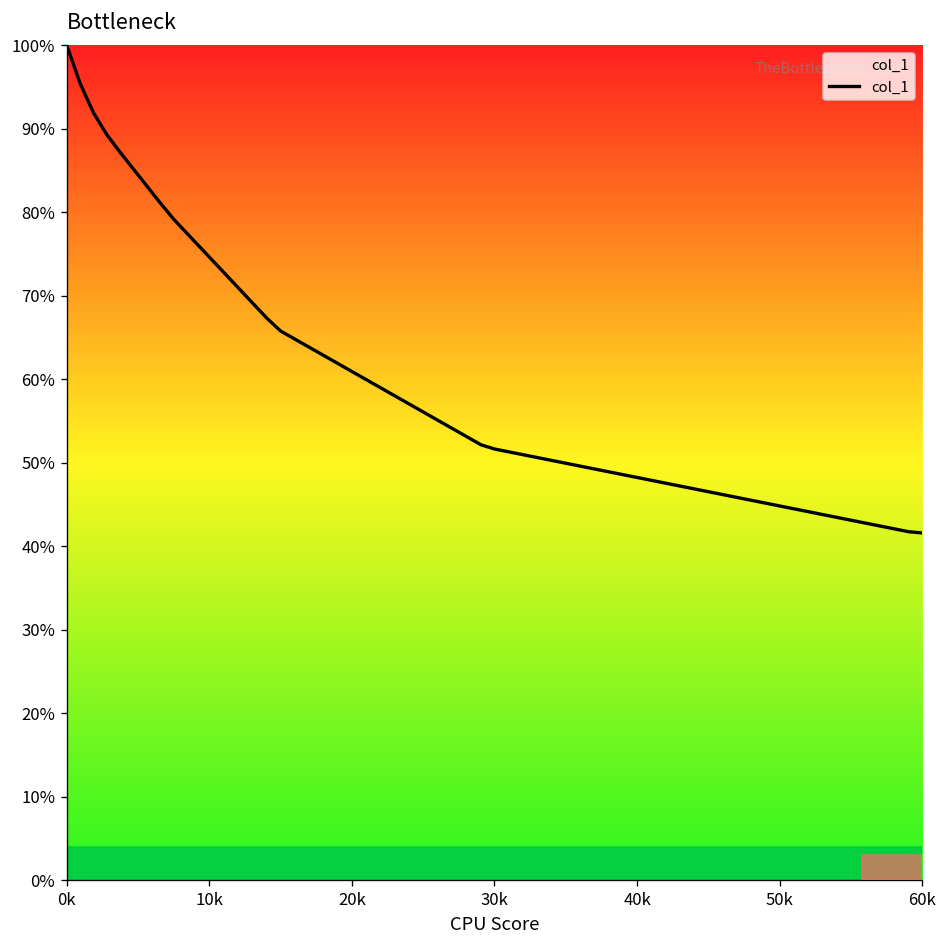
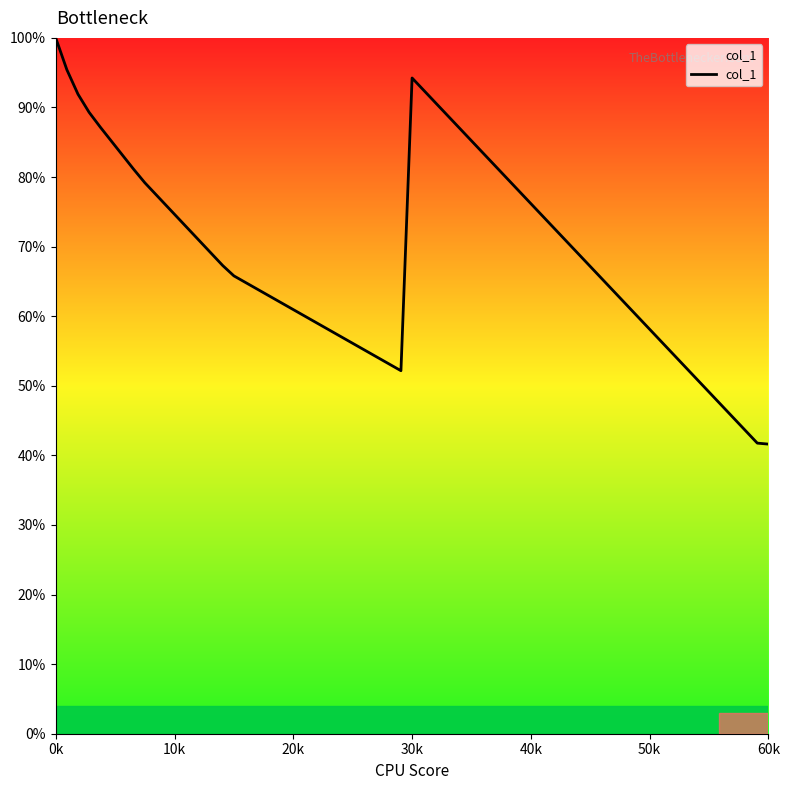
30k: 52% -> 94%
